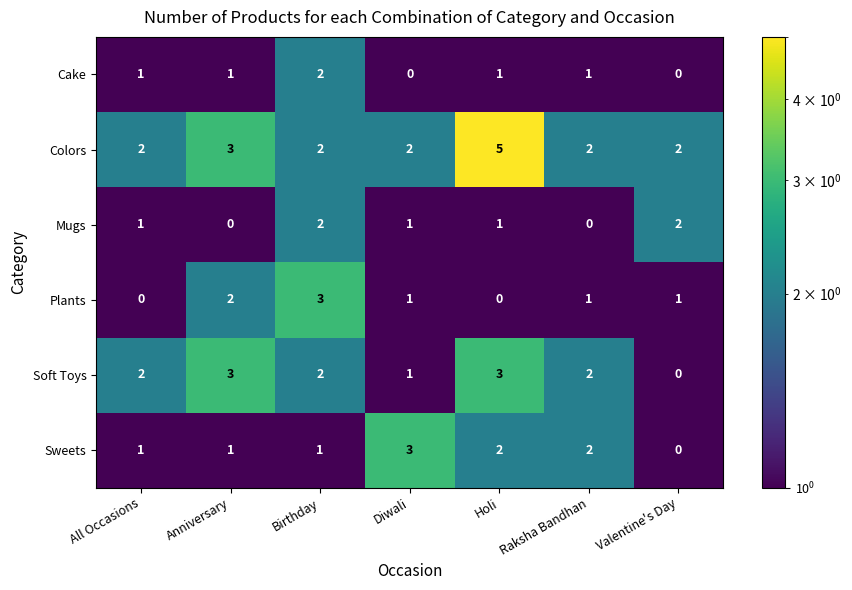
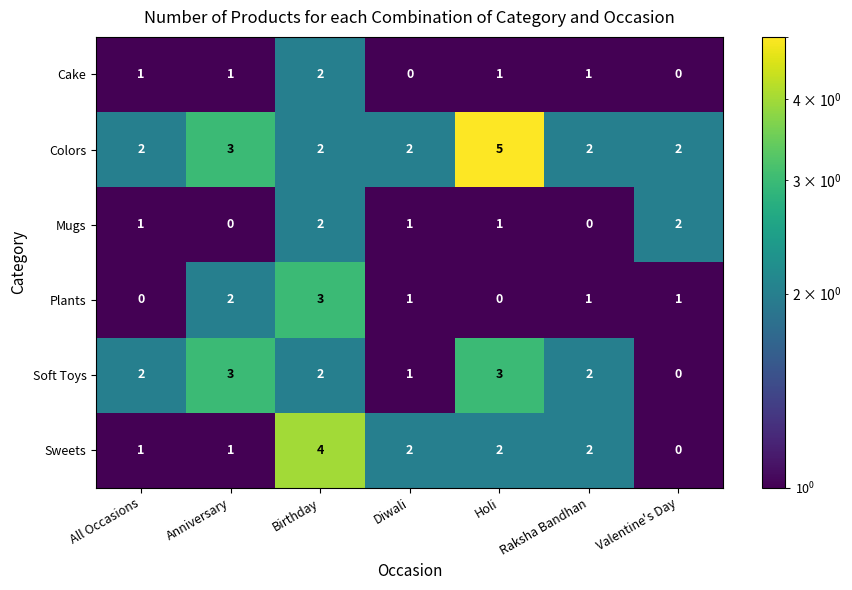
Sweets, Birthday: 1 -> 4
Sweets, Diwali: 3 -> 2
